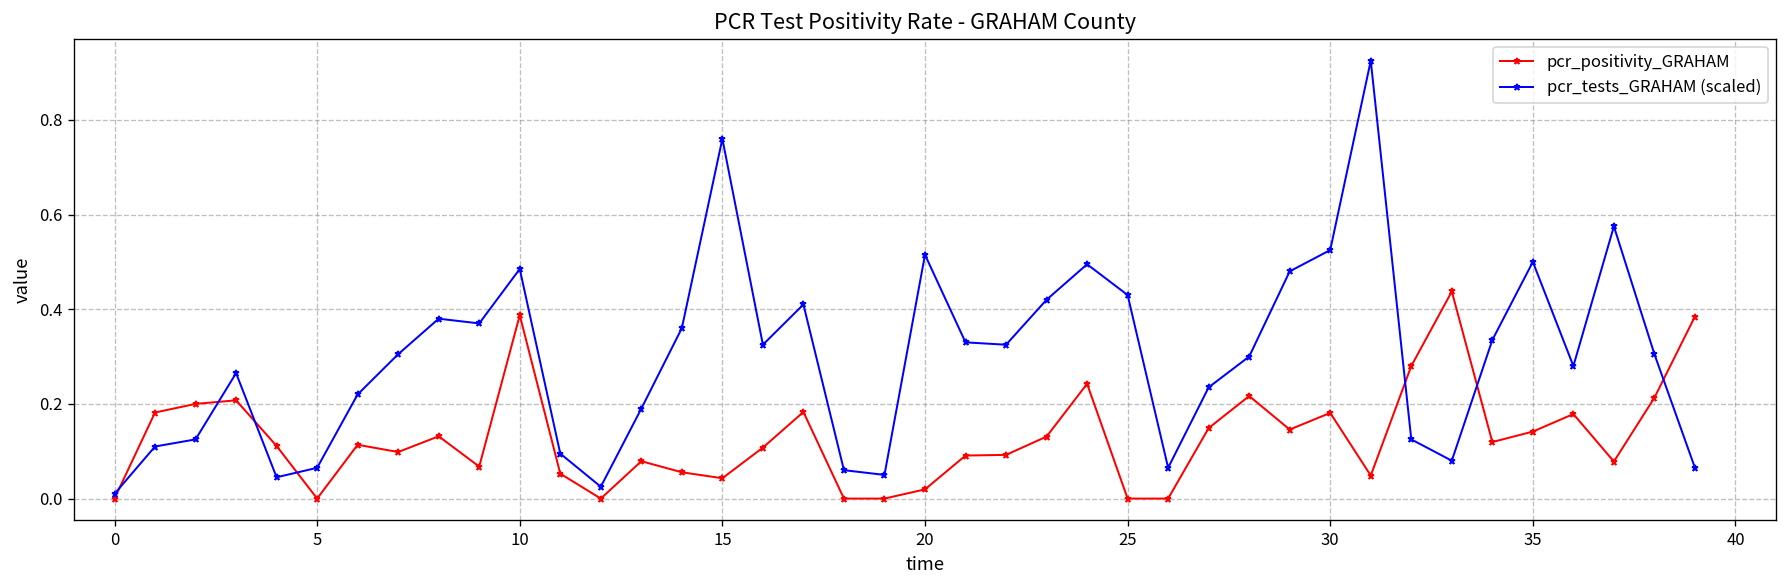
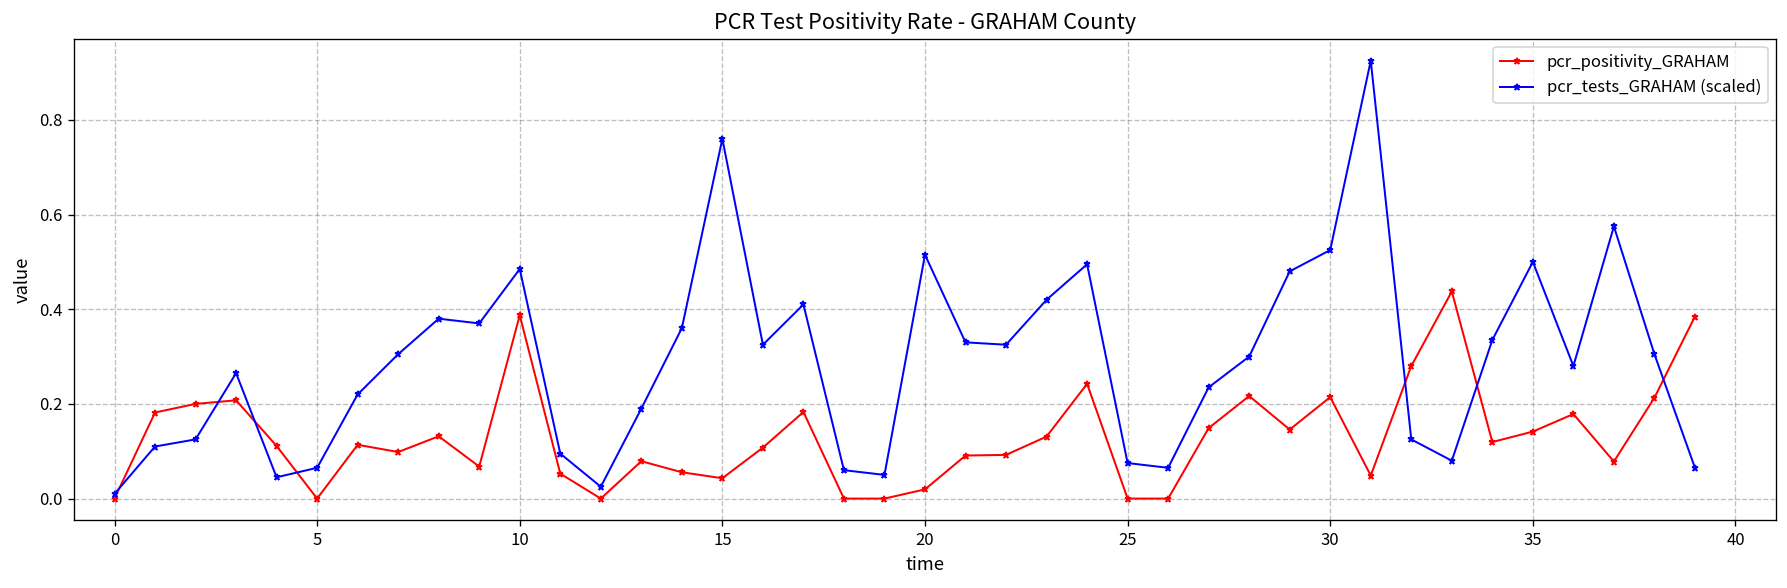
pcr_tests_GRAHAM (scaled), 25: 0.43 -> 0.08
pcr_positivity_GRAHAM, 30: 0.18 -> 0.21
